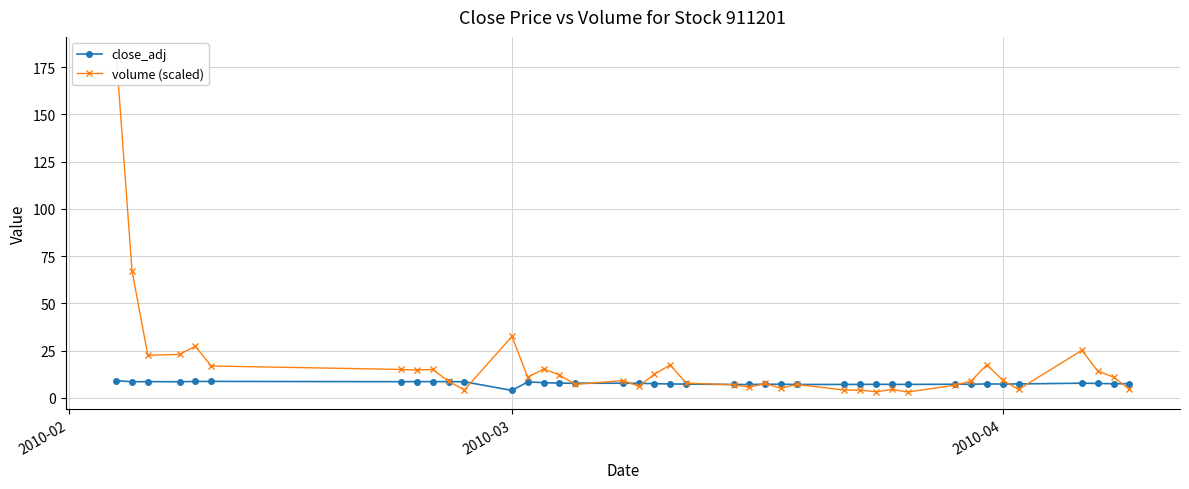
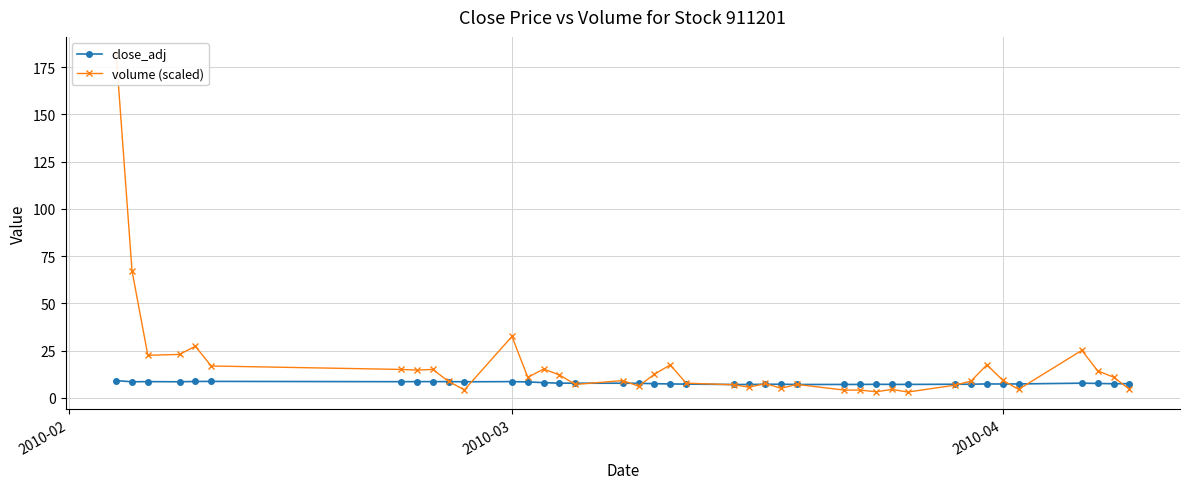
close_adj, 2010-03: 4 -> 9
